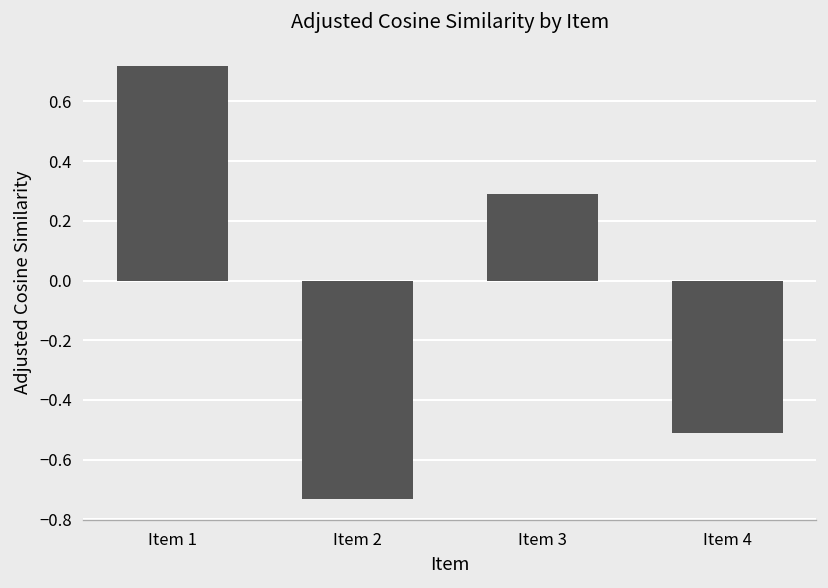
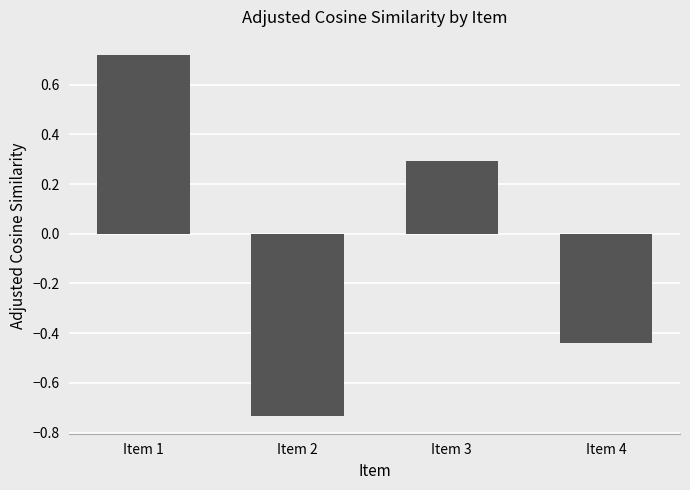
Item 4: -0.51 -> -0.44
